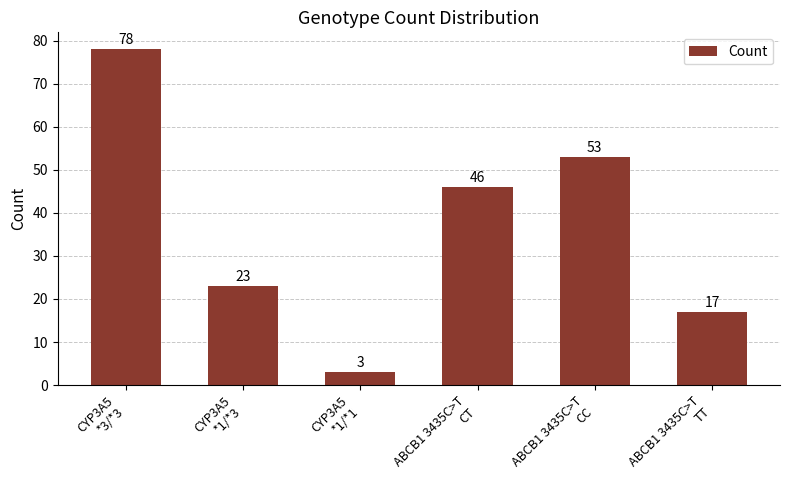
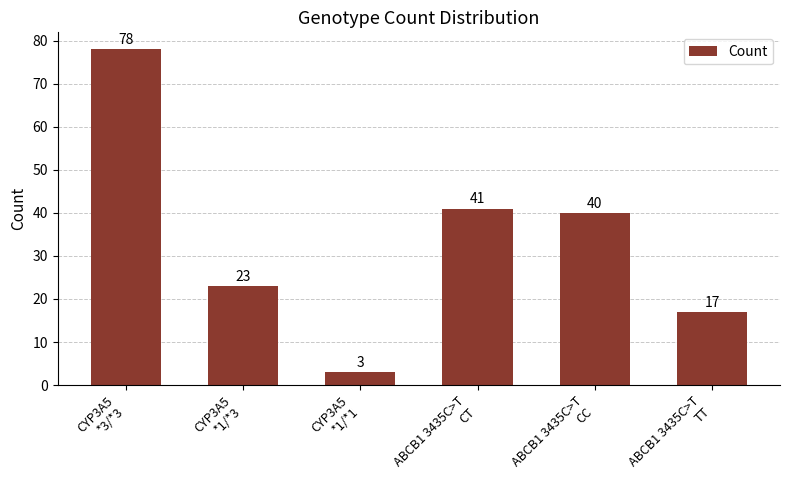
ABCB1 3435C>T CT: 46 -> 41
ABCB1 3435C>T CC: 53 -> 40
